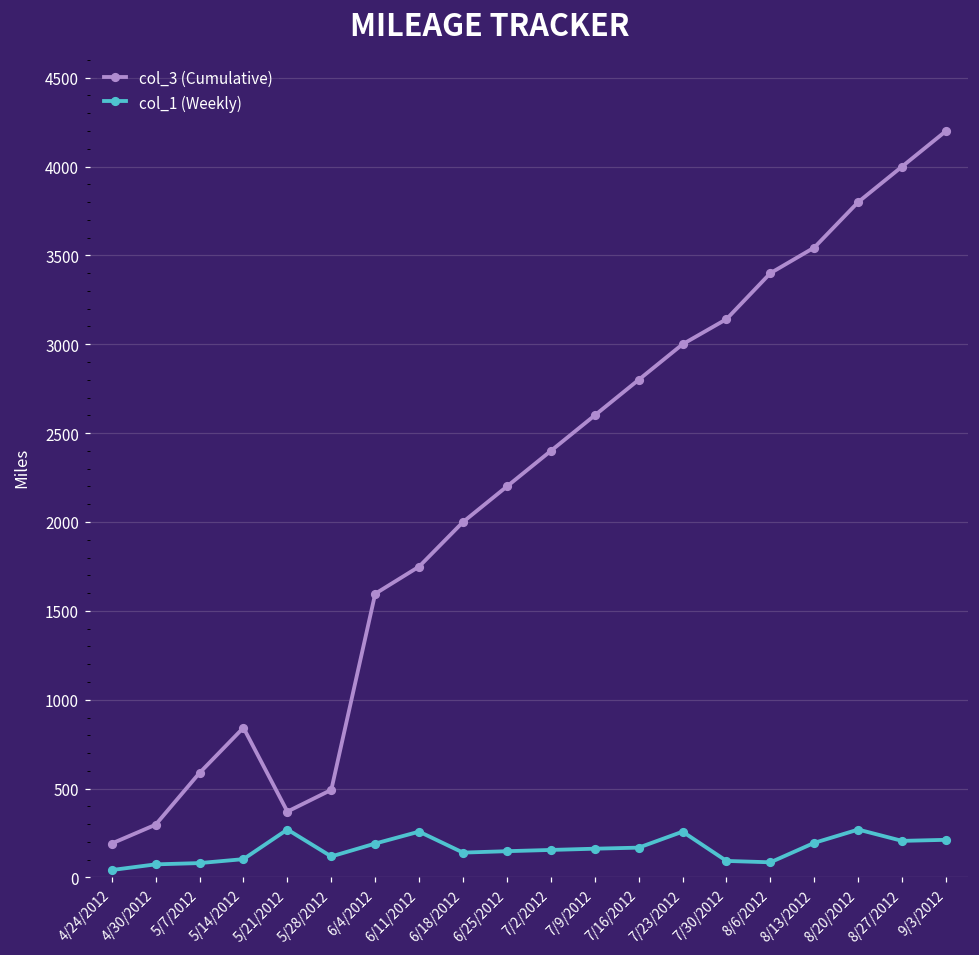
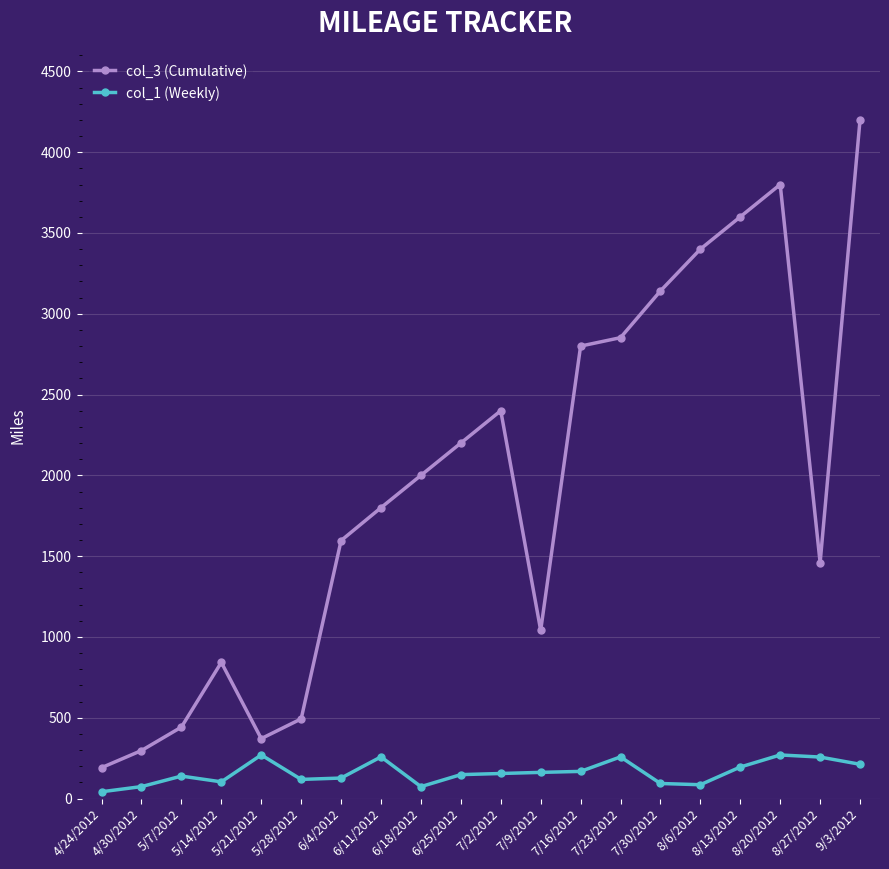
col_3 (Cumulative), 5/7/2012: 590 -> 440
col_1 (Weekly), 5/7/2012: 80 -> 140
col_1 (Weekly), 6/4/2012: 190 -> 130
col_3 (Cumulative), 6/11/2012: 1750 -> 1800
col_1 (Weekly), 6/18/2012: 140 -> 70
col_3 (Cumulative), 7/9/2012: 2600 -> 1040
col_3 (Cumulative), 7/23/2012: 3000 -> 2850
col_3 (Cumulative), 8/13/2012: 3540 -> 3600
col_3 (Cumulative), 8/27/2012: 4000 -> 1460
col_1 (Weekly), 8/27/2012: 210 -> 260
